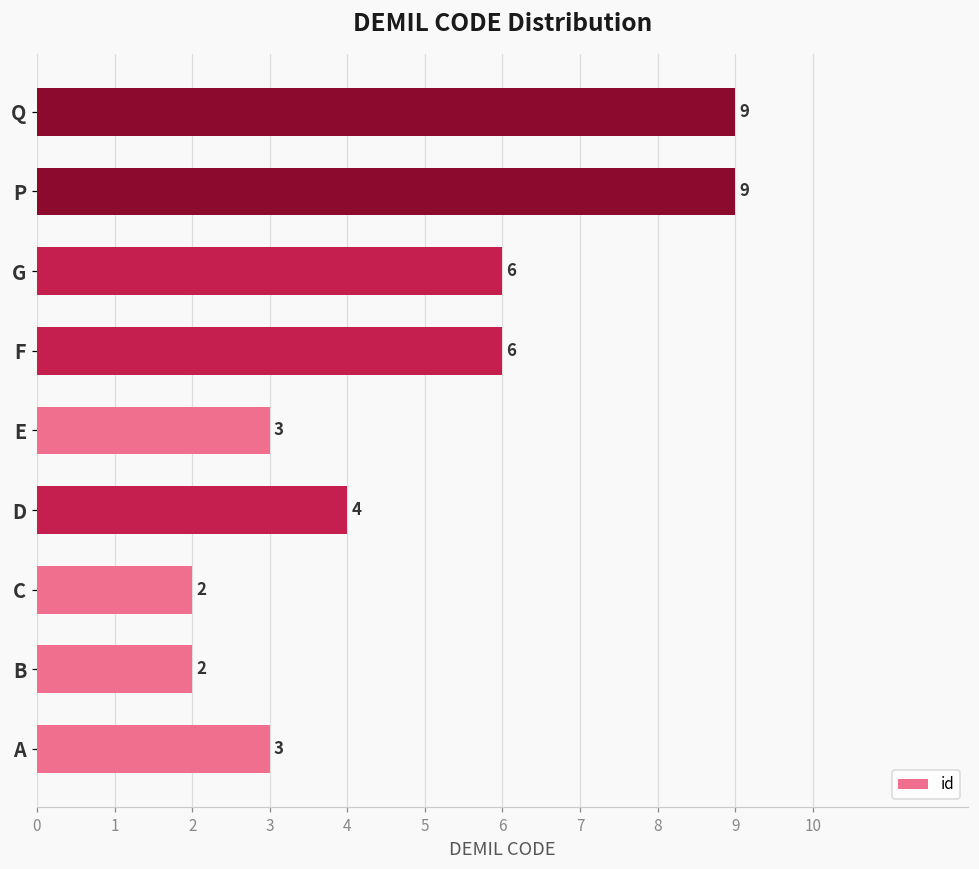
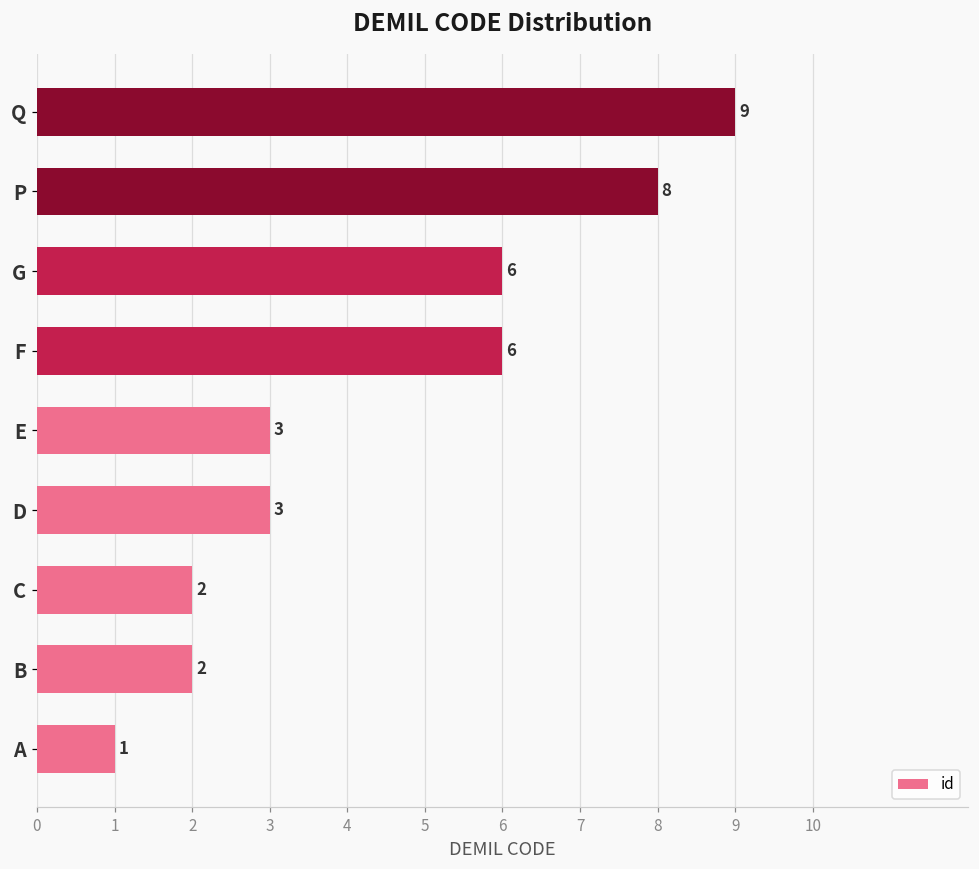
P: 9 -> 8
D: 4 -> 3
A: 3 -> 1
